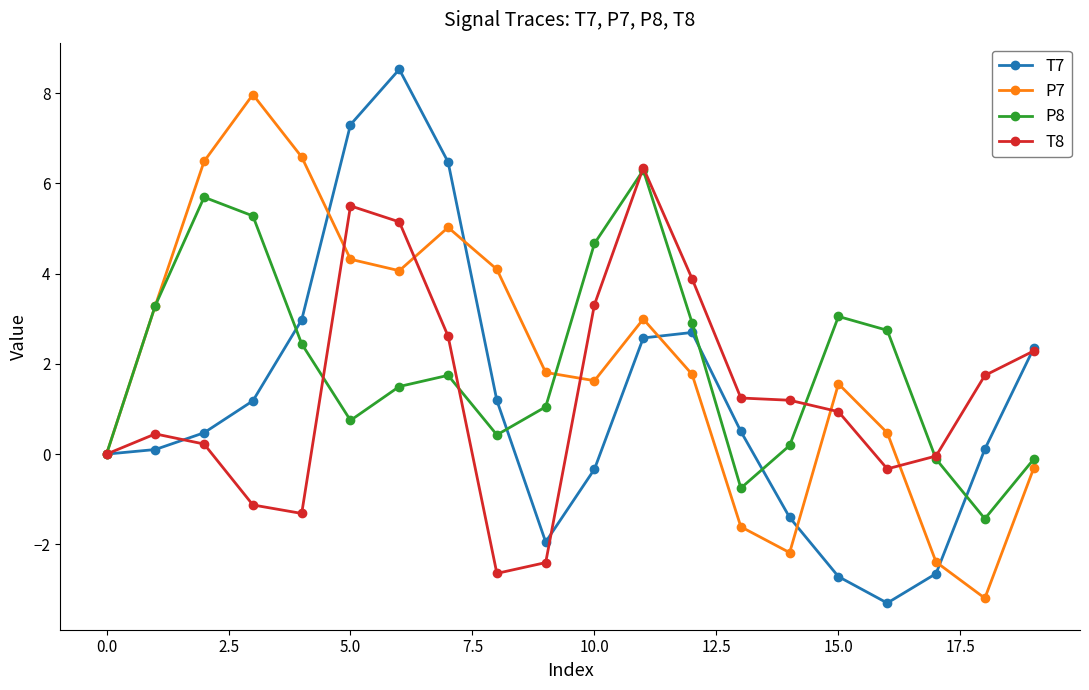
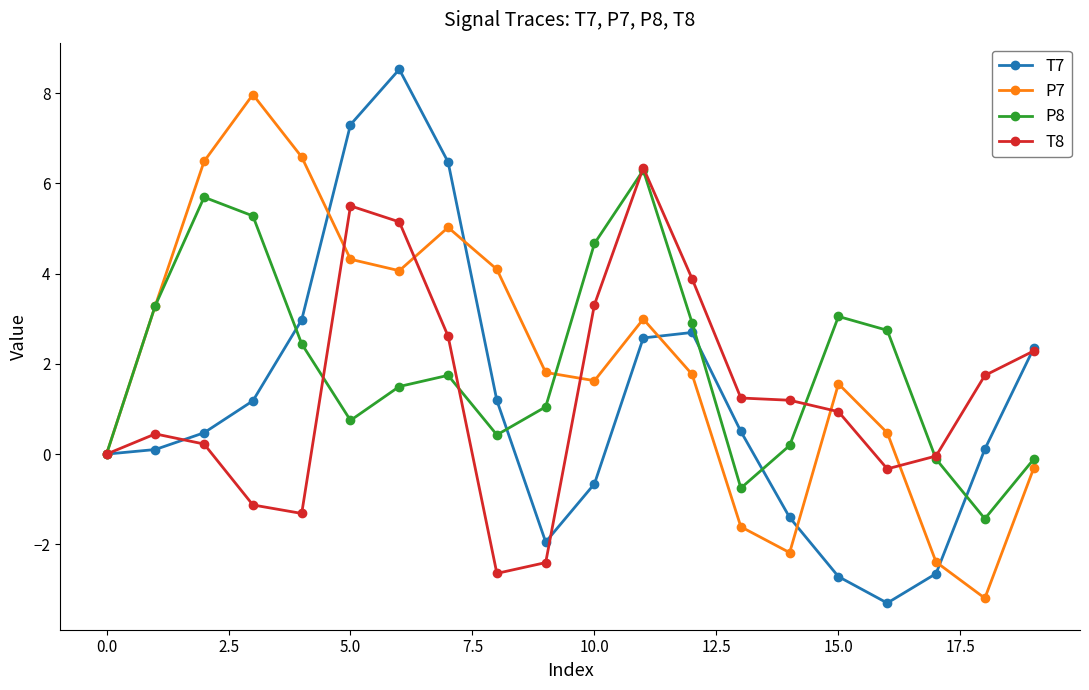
T7, 10.0: -0.3 -> -0.7
